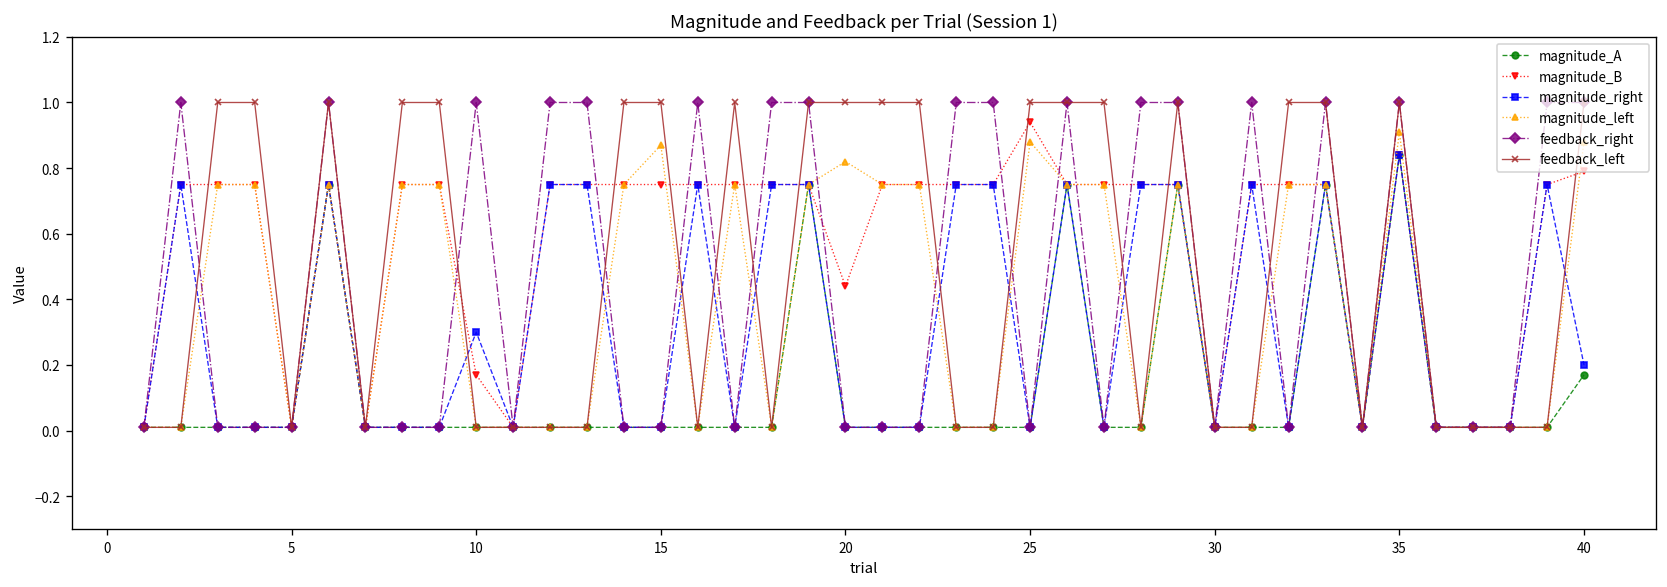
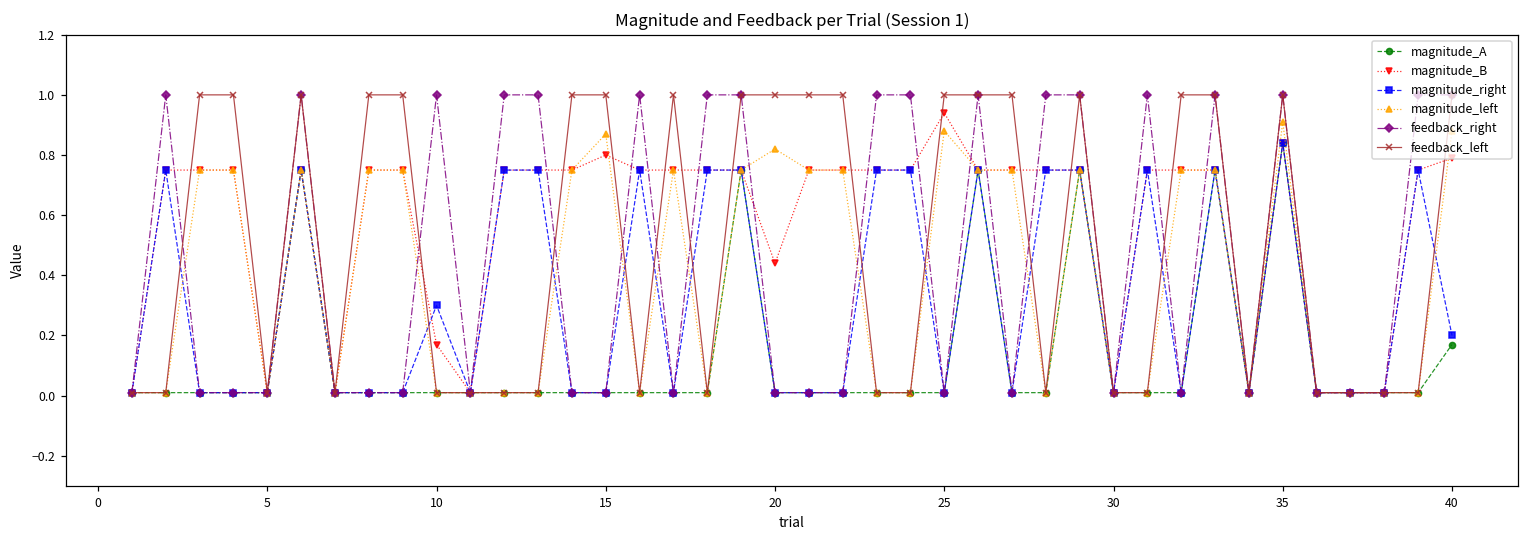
magnitude_B, 15: 0.75 -> 0.80
